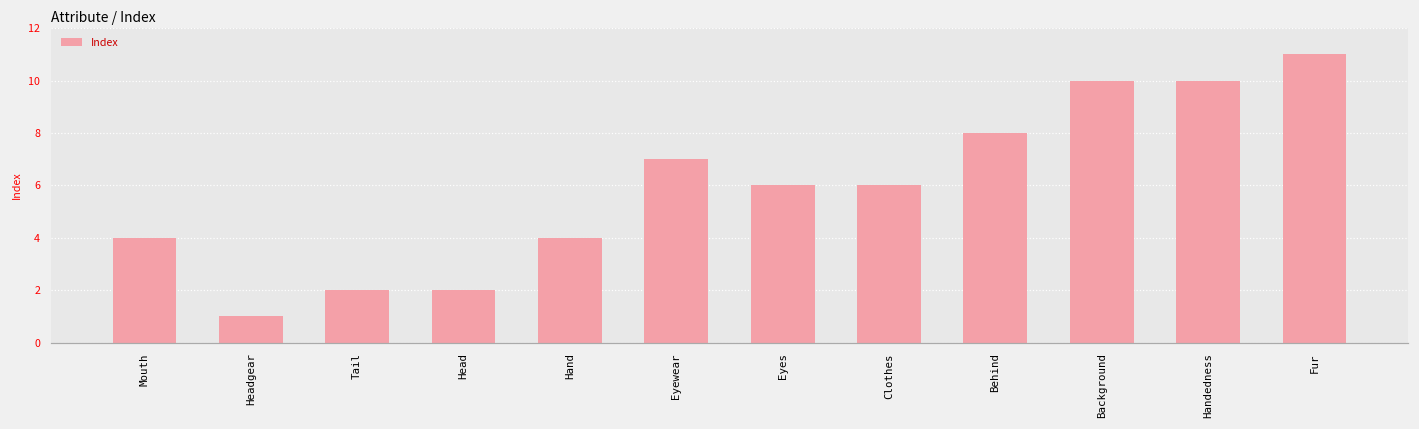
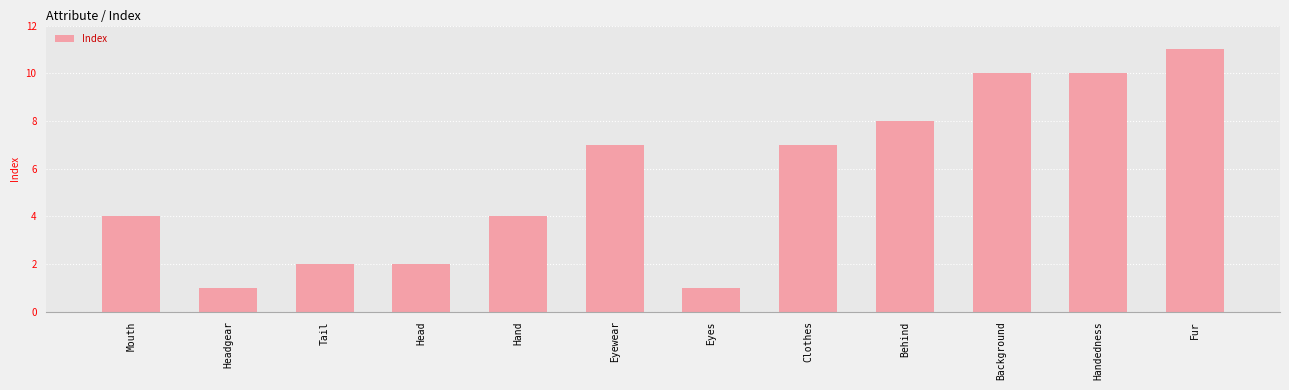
Eyes: 6 -> 1
Clothes: 6 -> 7
